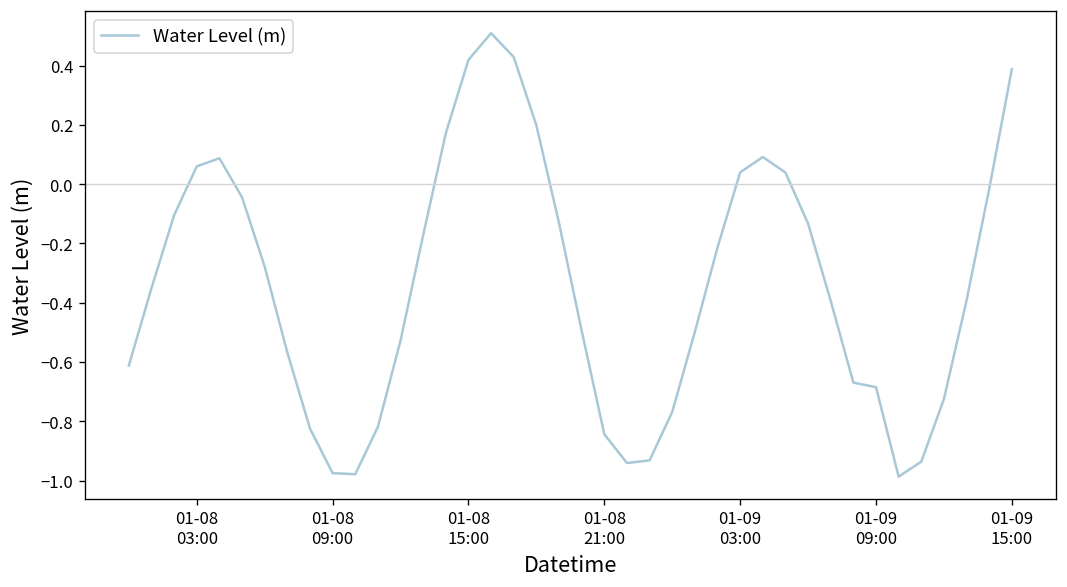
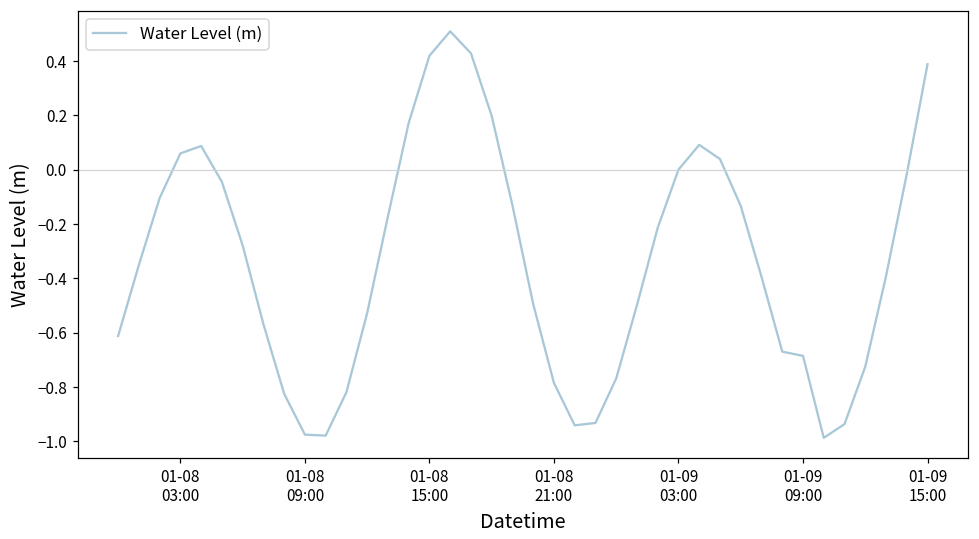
01-08 21:00: -0.84 -> -0.79
01-09 03:00: 0.04 -> 0.00
